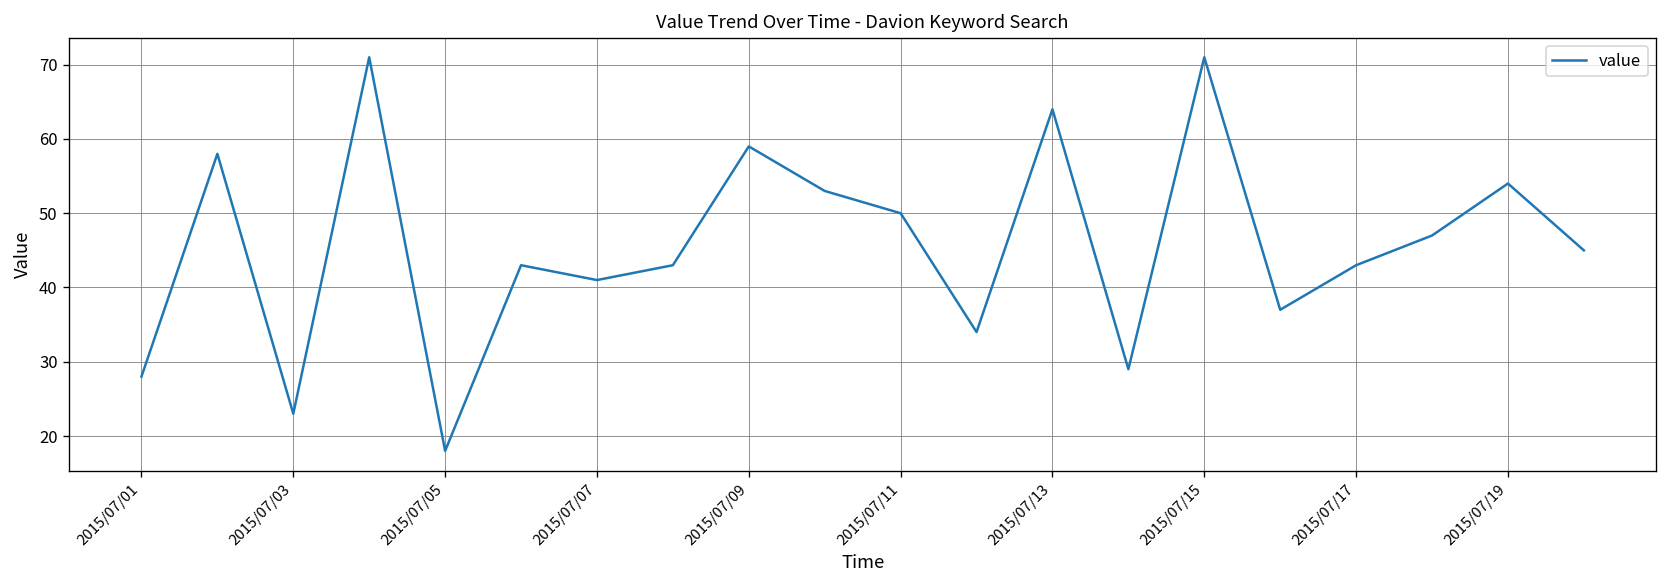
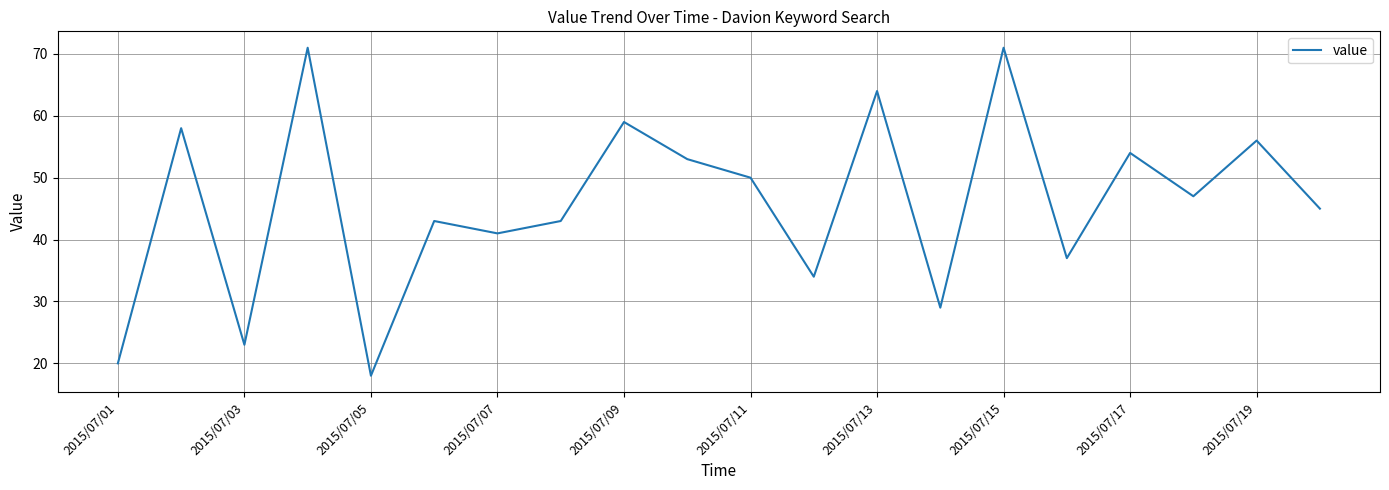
2015/07/01: 28 -> 20
2015/07/17: 43 -> 54
2015/07/19: 54 -> 56
